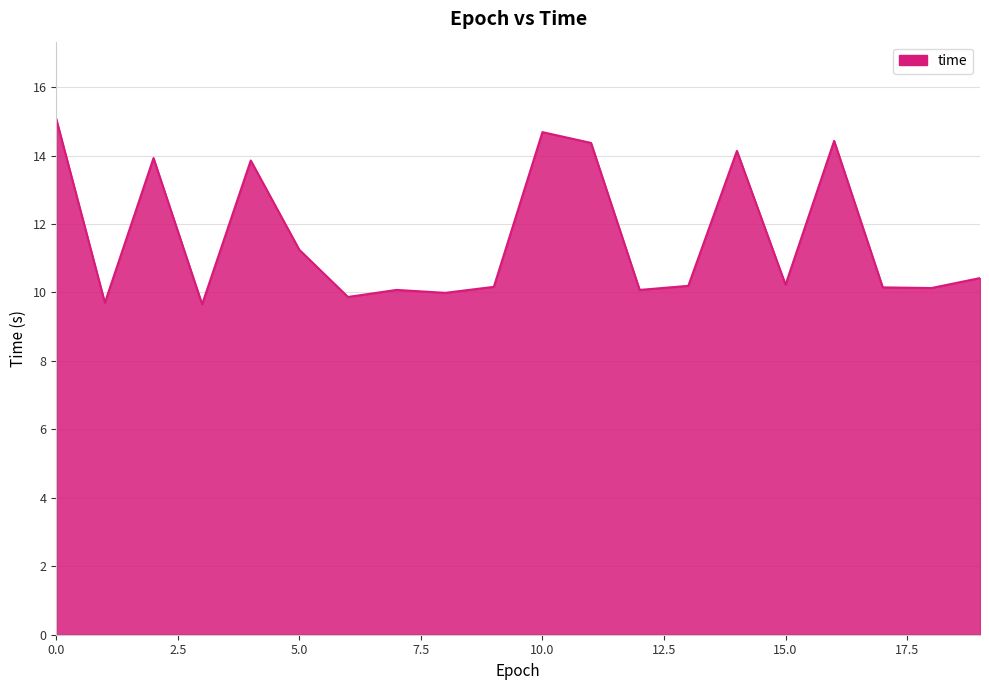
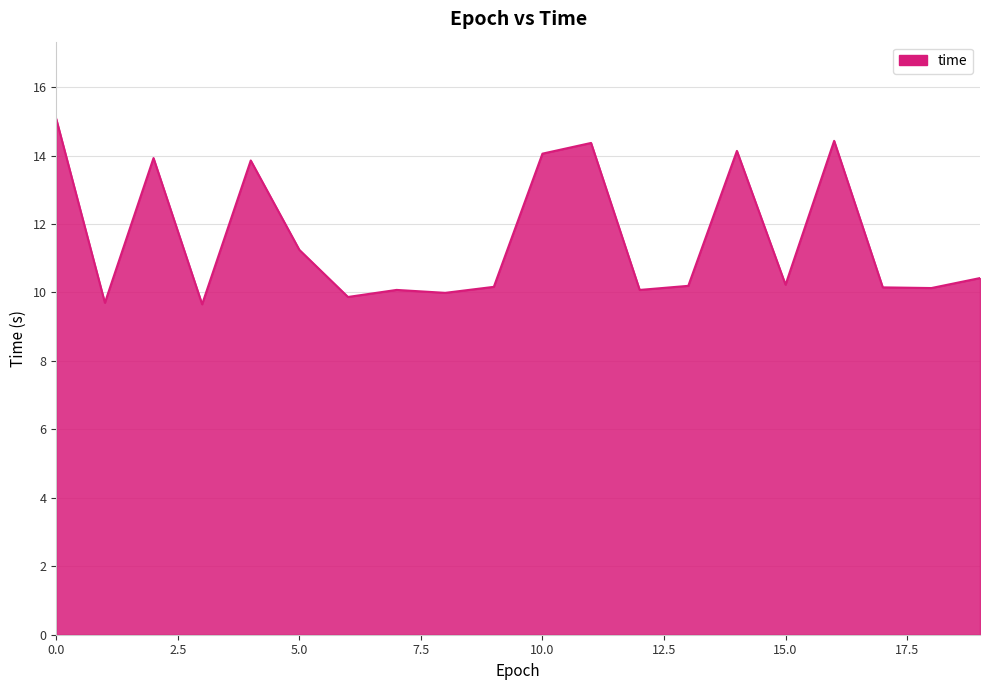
10.0: 14.7 -> 14.1
